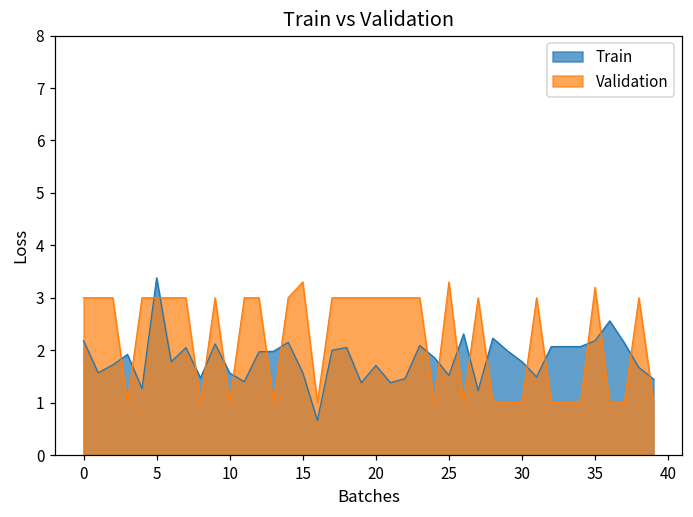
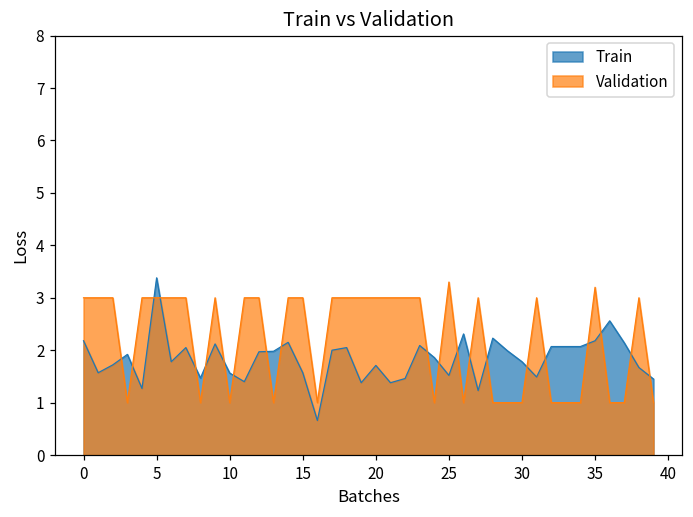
Validation, 15: 3.3 -> 3.0
